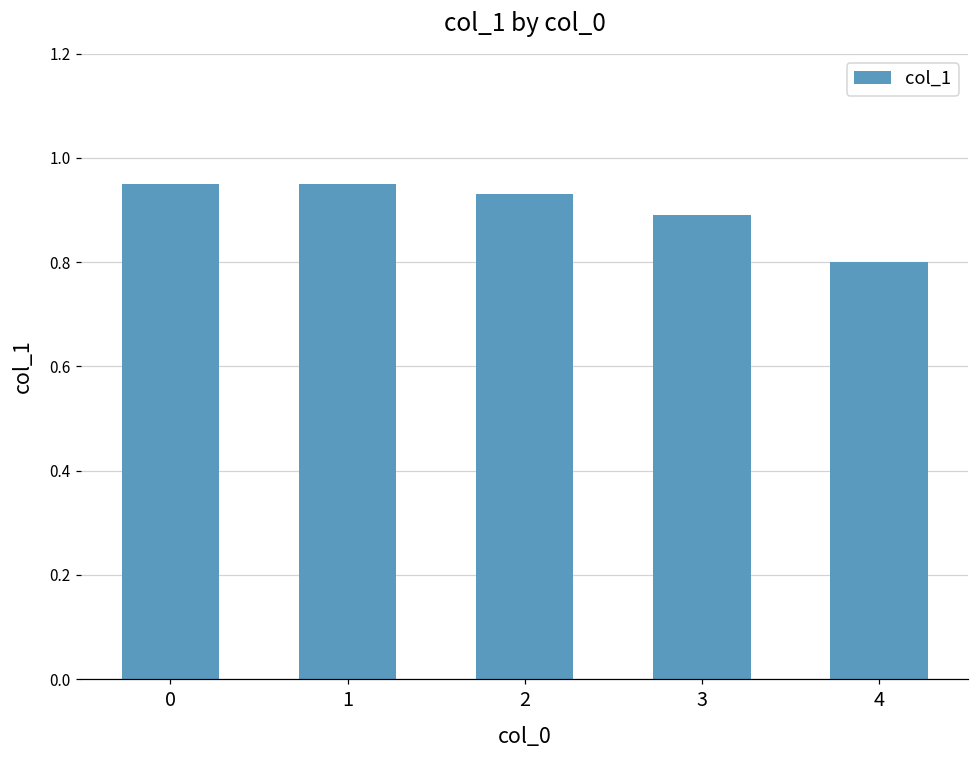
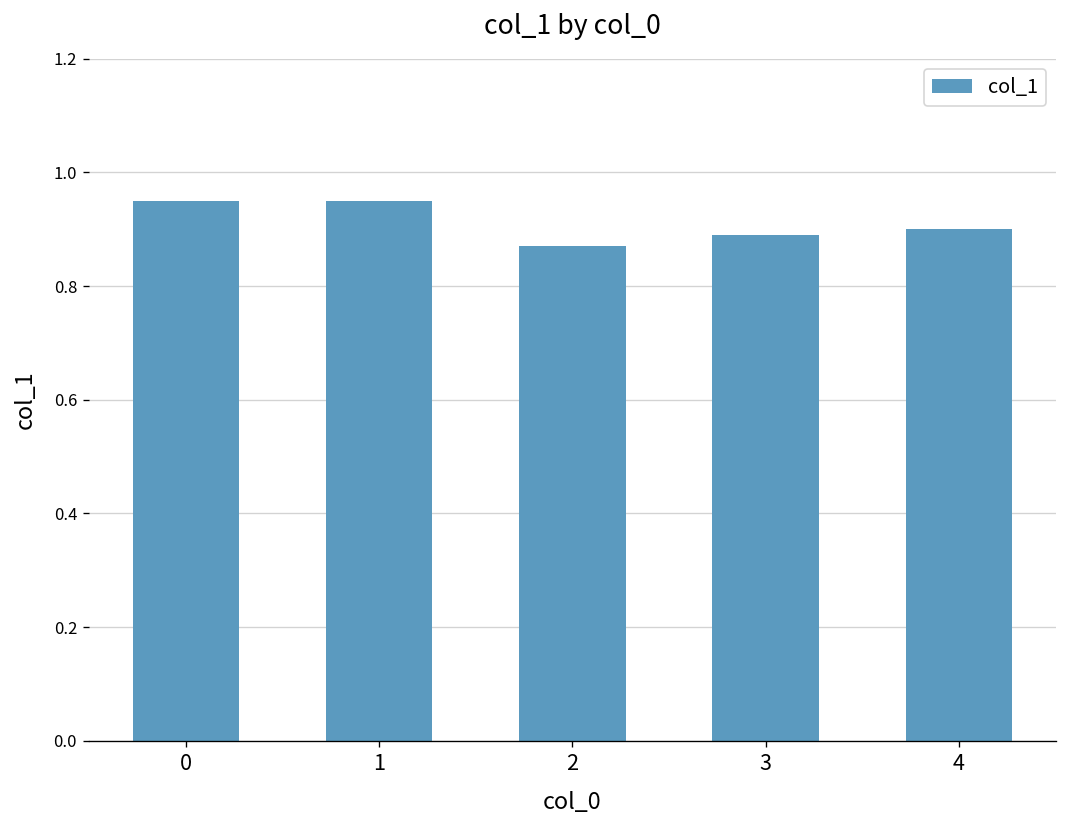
2: 0.93 -> 0.87
4: 0.8 -> 0.9
